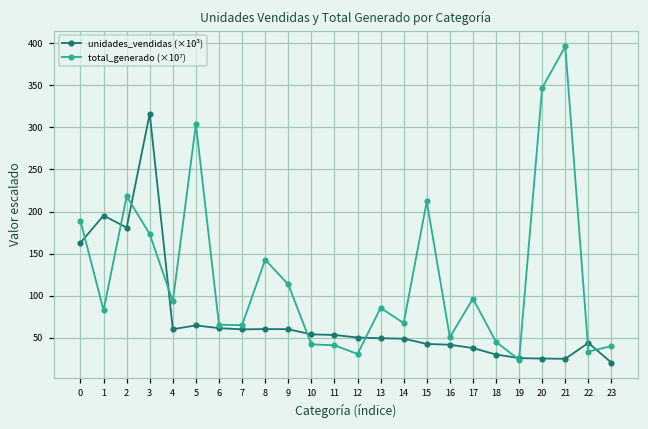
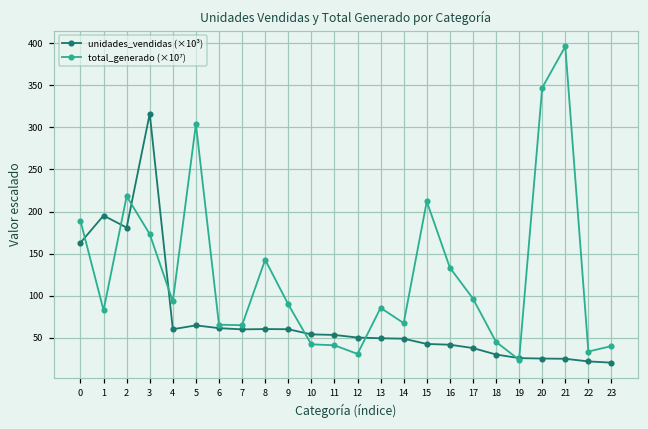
total_generado (×10⁷), 9: 110 -> 90
total_generado (×10⁷), 16: 50 -> 130
unidades_vendidas (×10³), 22: 40 -> 20
